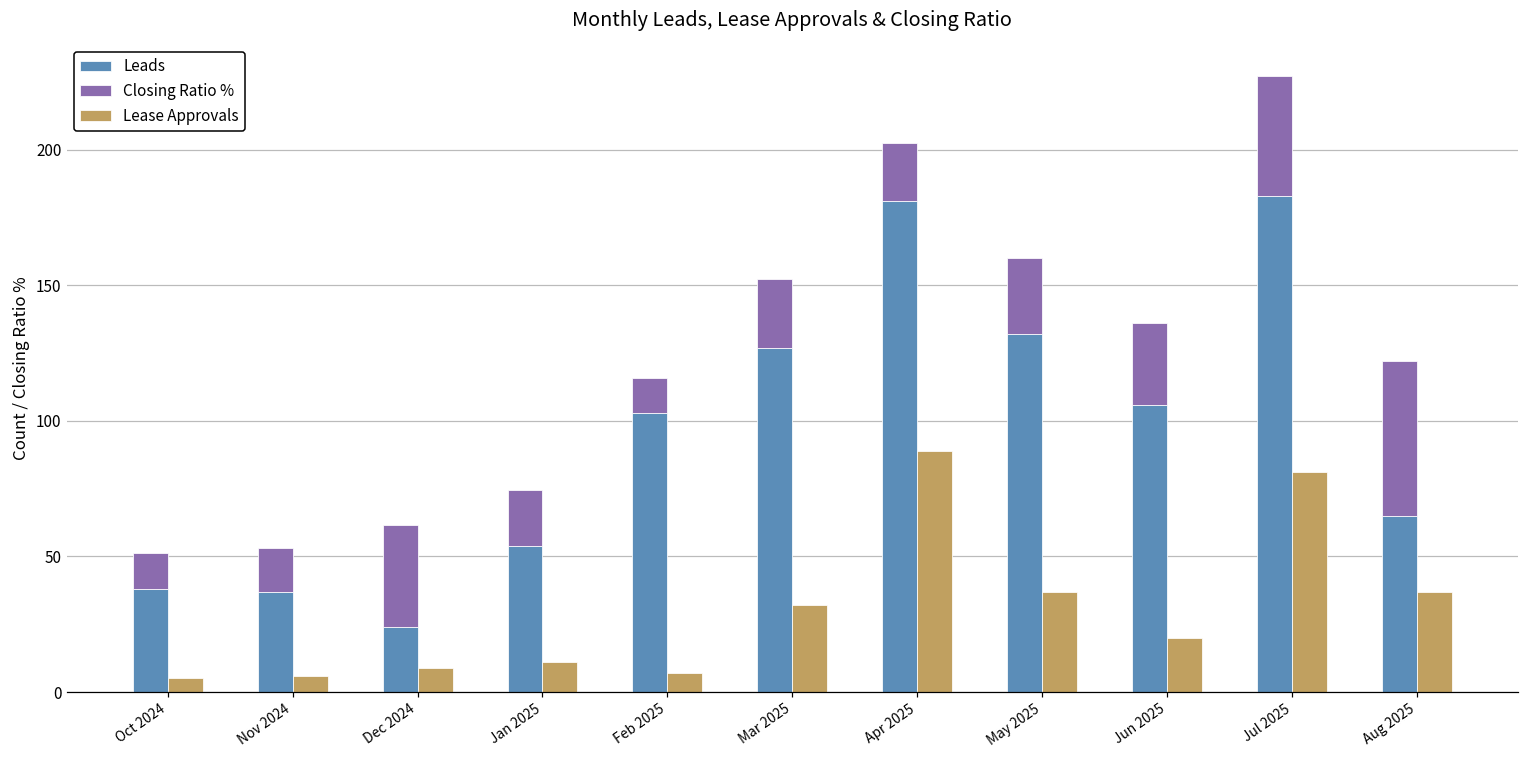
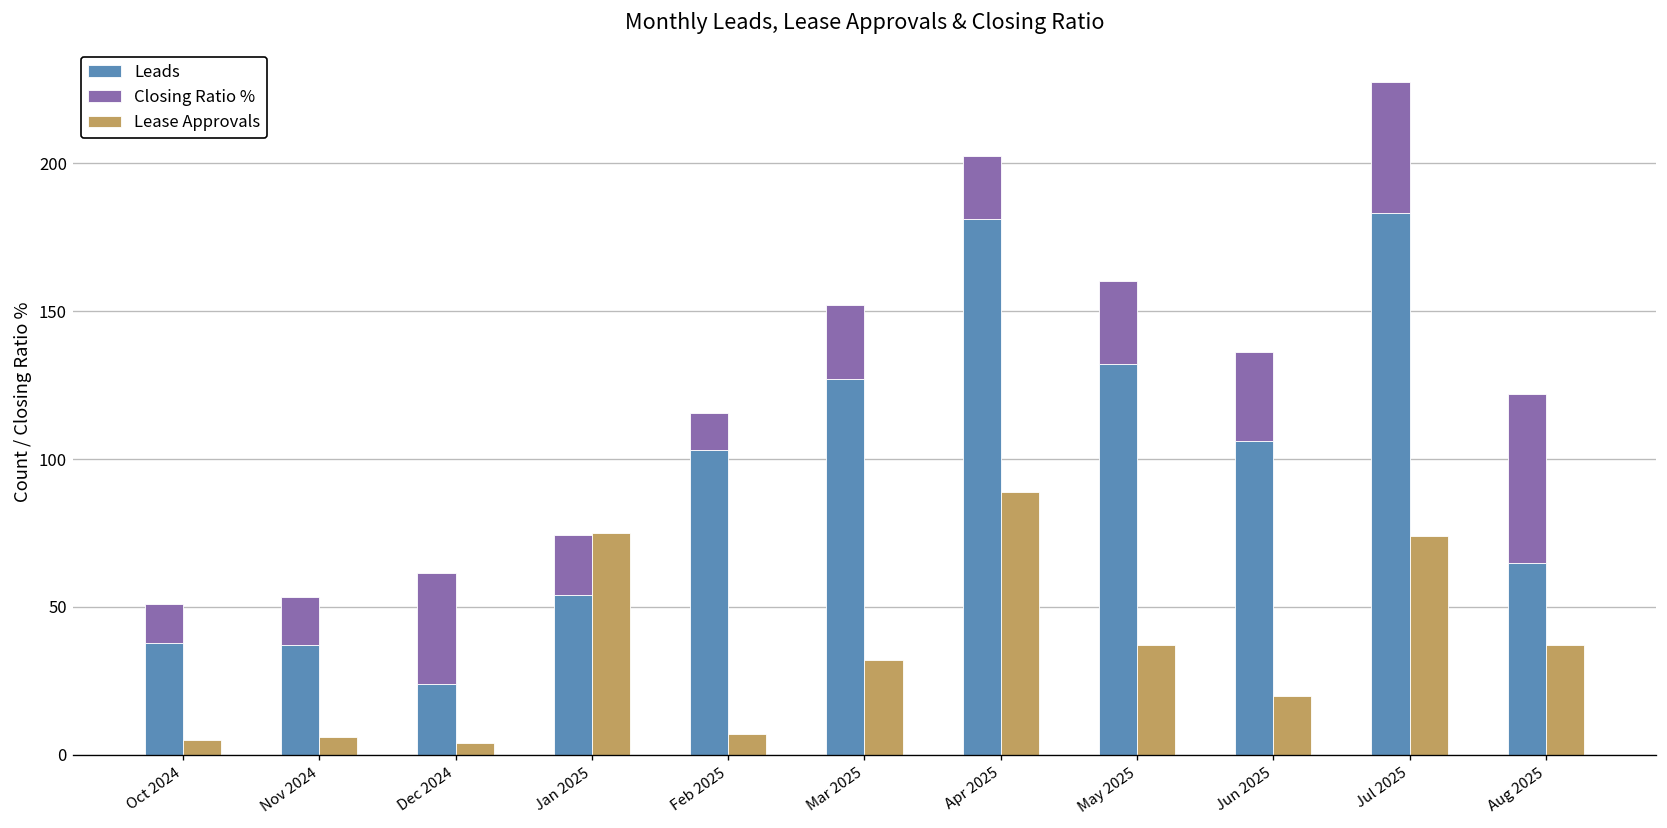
Lease Approvals, Dec 2024: 9 -> 4
Lease Approvals, Jan 2025: 11 -> 75
Lease Approvals, Jul 2025: 81 -> 74
